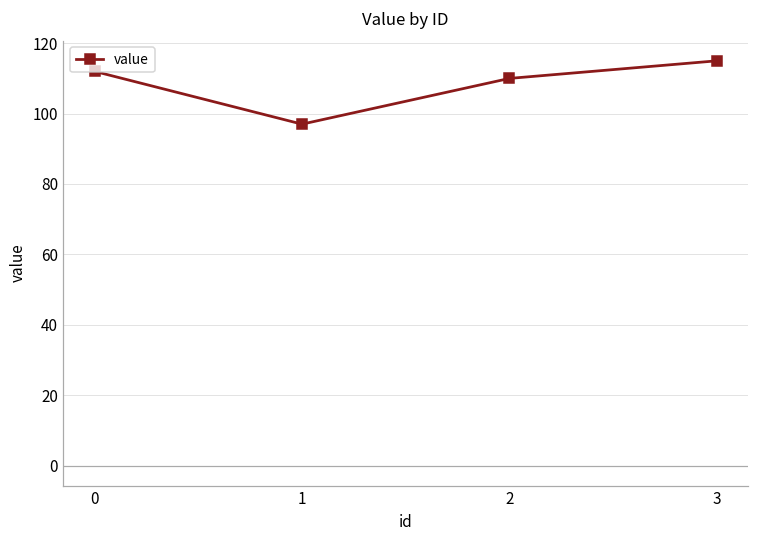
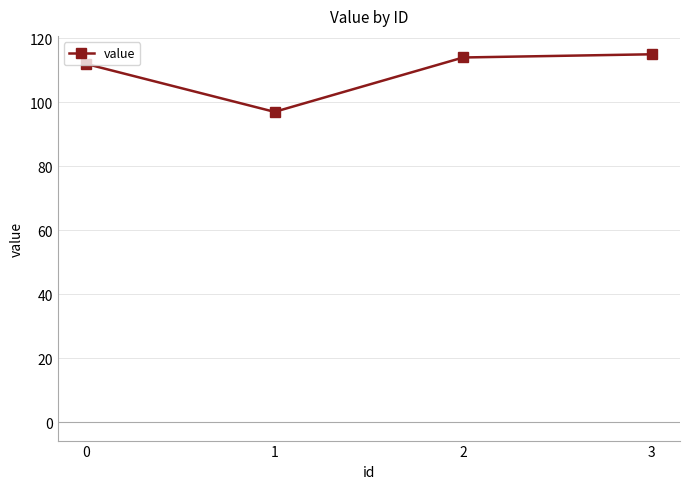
2: 110 -> 114
